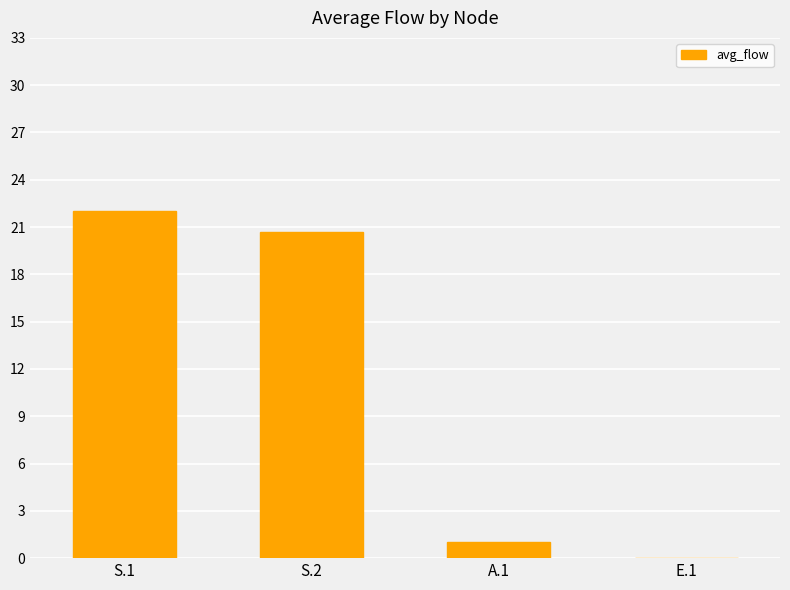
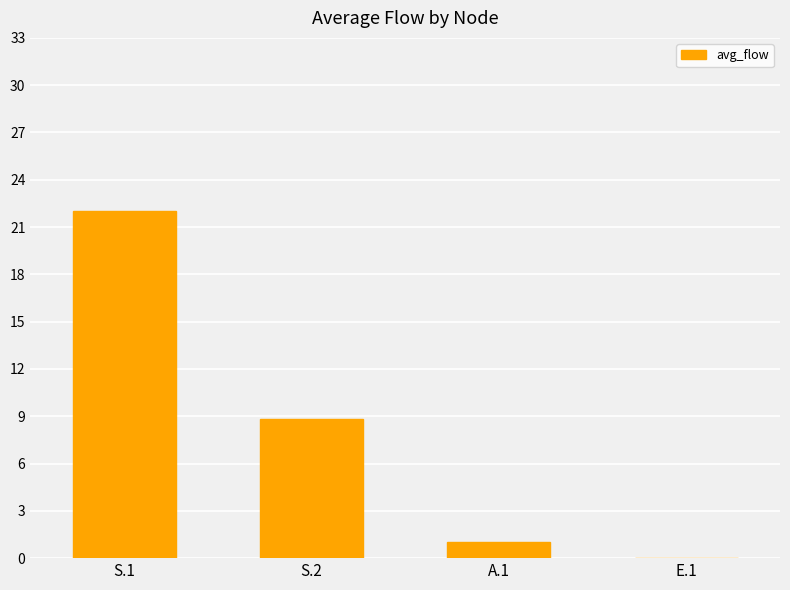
S.2: 20.7 -> 8.8
